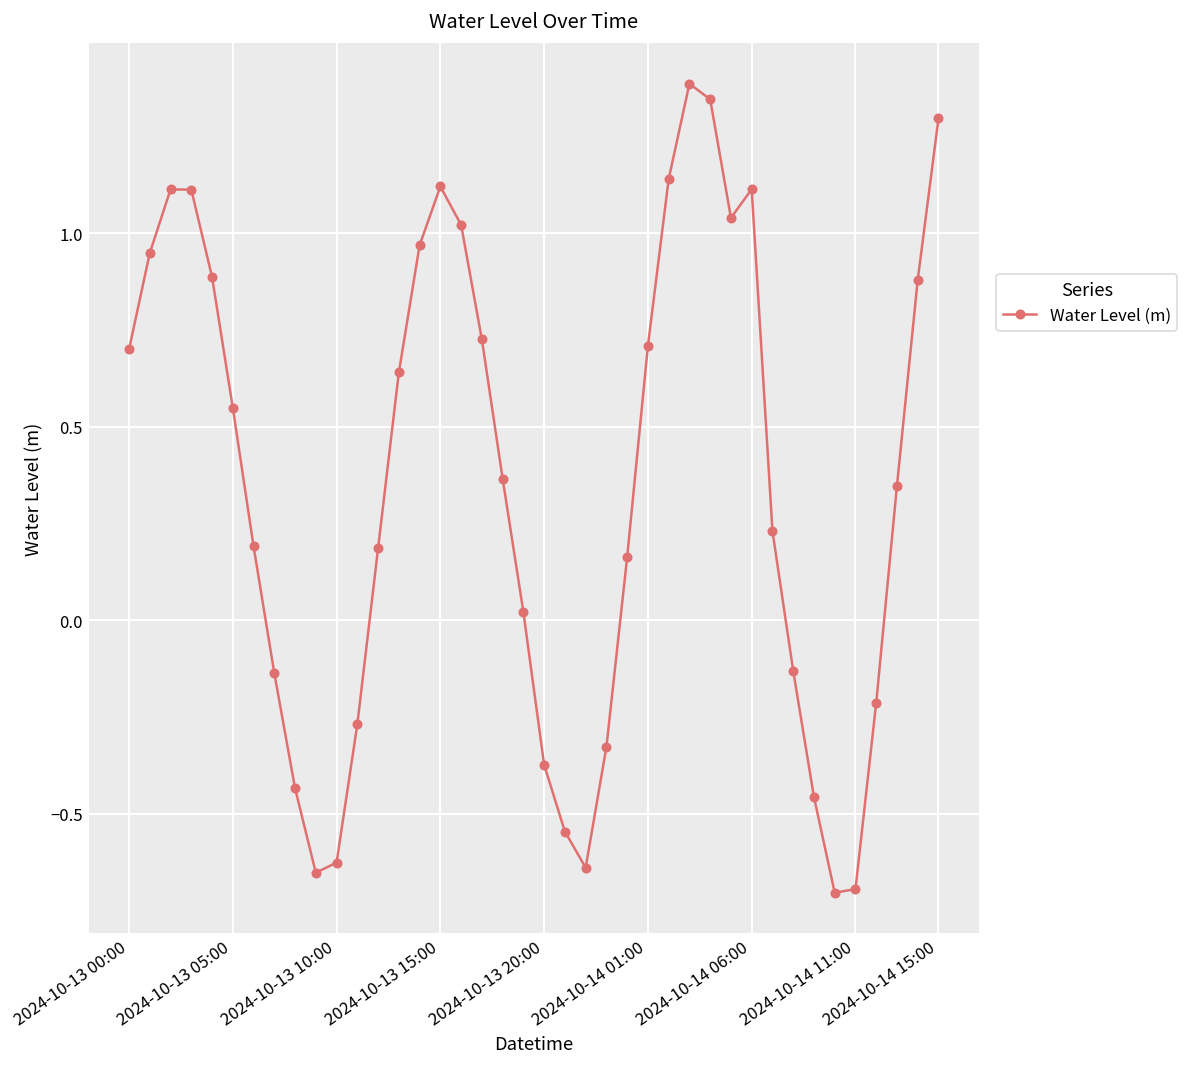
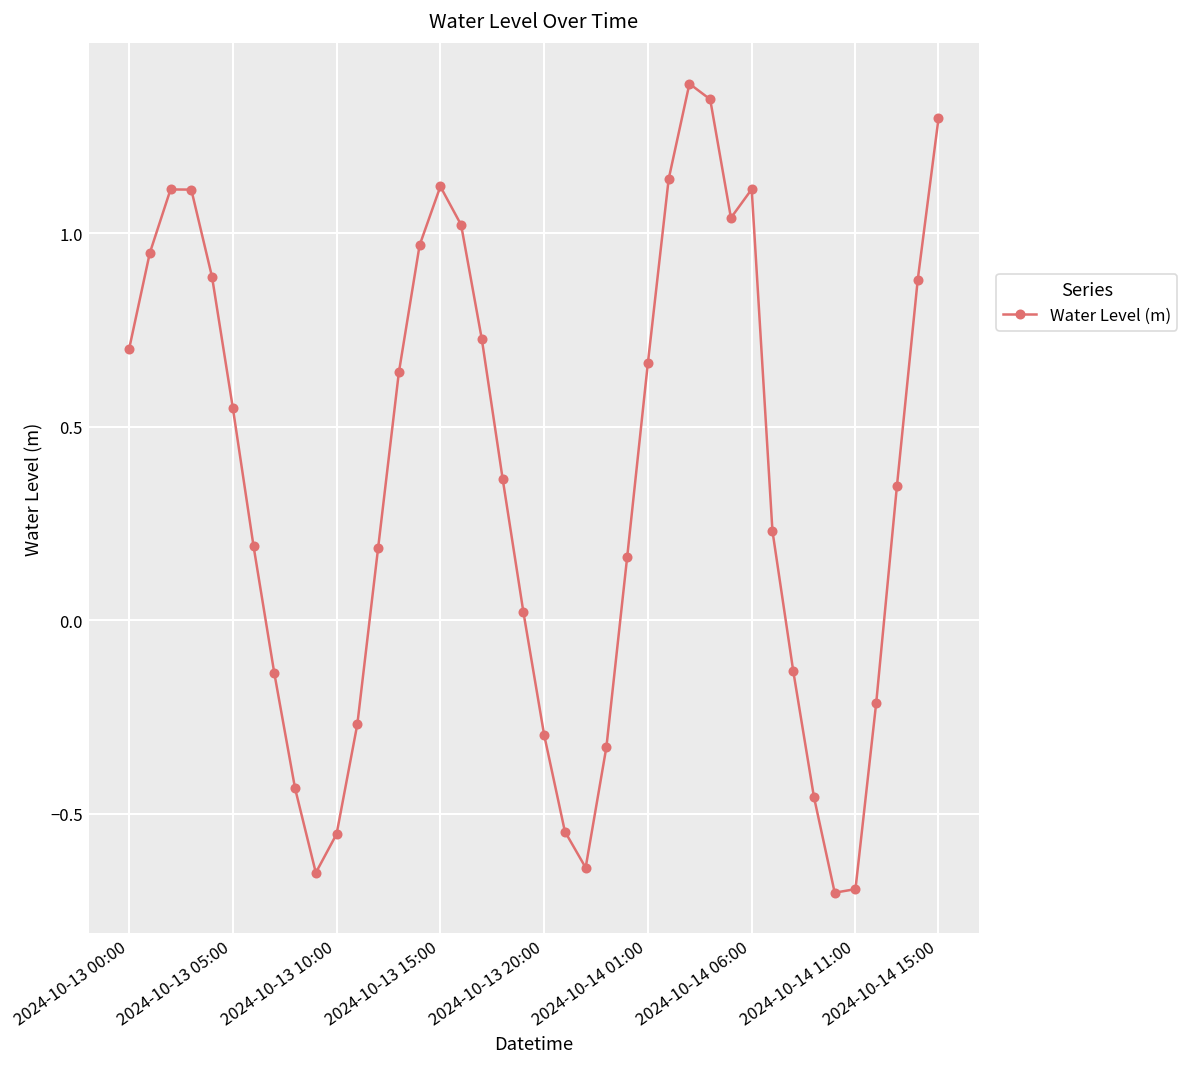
2024-10-13 10:00: -0.63 -> -0.55
2024-10-13 20:00: -0.37 -> -0.30
2024-10-14 01:00: 0.71 -> 0.67
